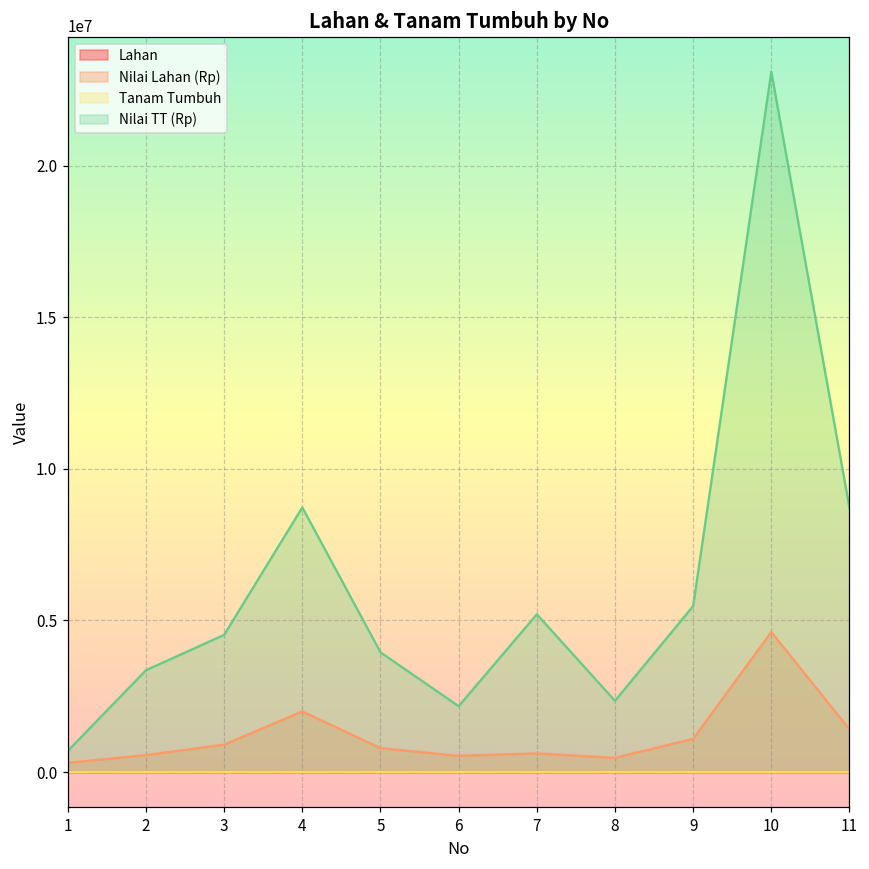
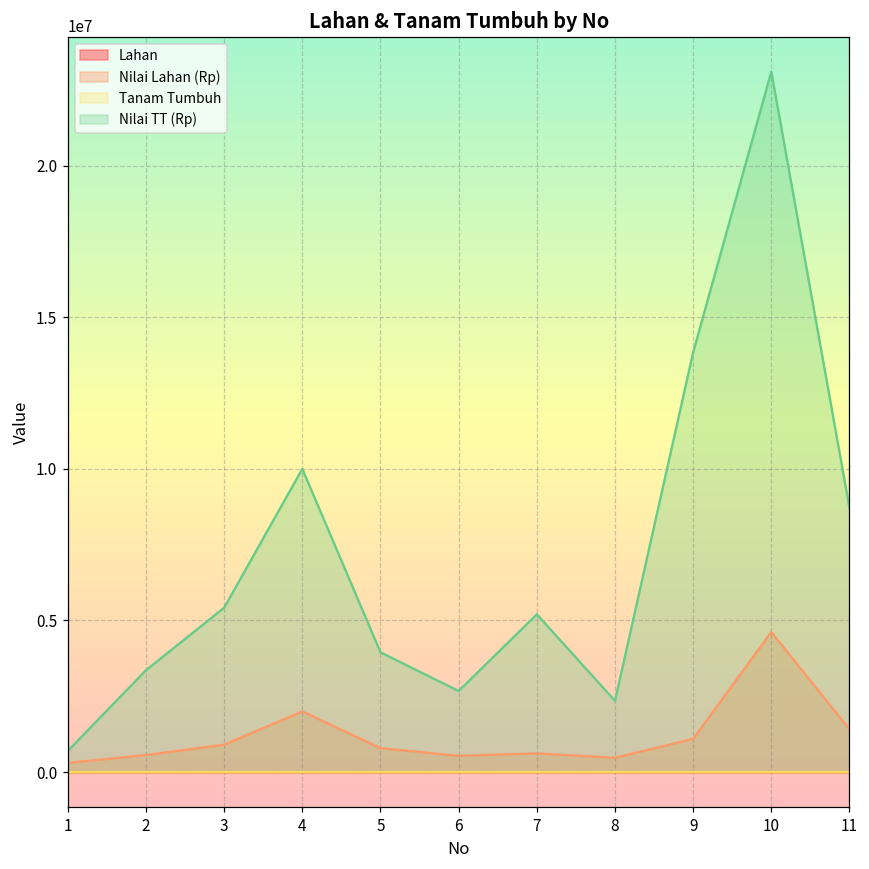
Nilai TT (Rp), 3: 4500000 -> 5400000
Nilai TT (Rp), 4: 8700000 -> 10000000
Nilai TT (Rp), 6: 2200000 -> 2700000
Nilai TT (Rp), 9: 5500000 -> 13800000
